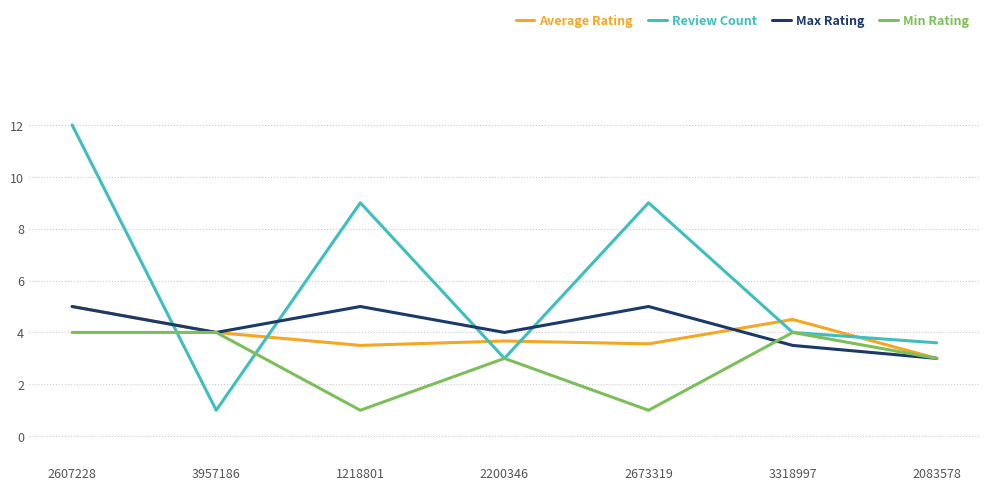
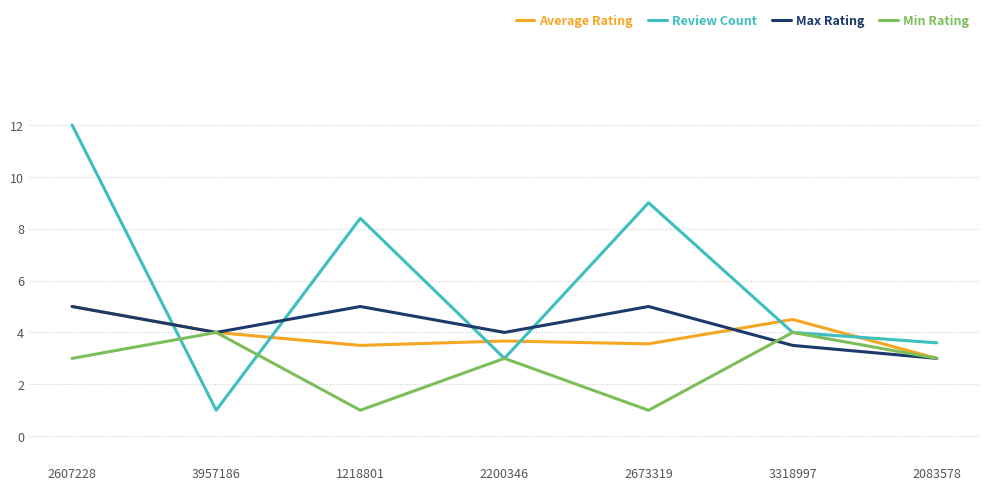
Min Rating, 2607228: 4 -> 3
Review Count, 1218801: 9.0 -> 8.4
